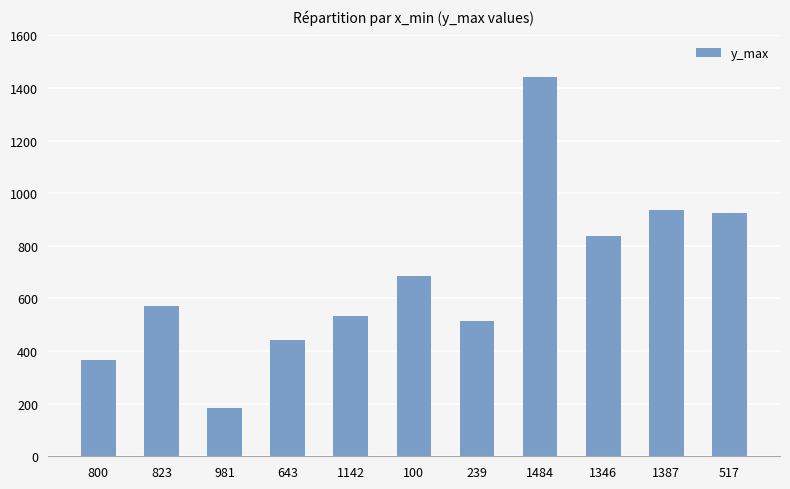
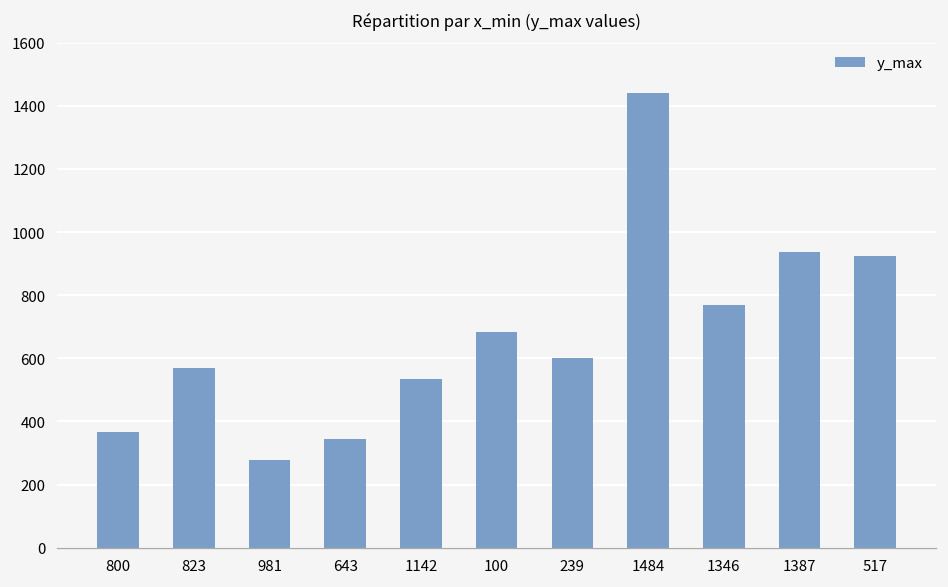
981: 190 -> 280
643: 440 -> 350
239: 520 -> 600
1346: 840 -> 770
